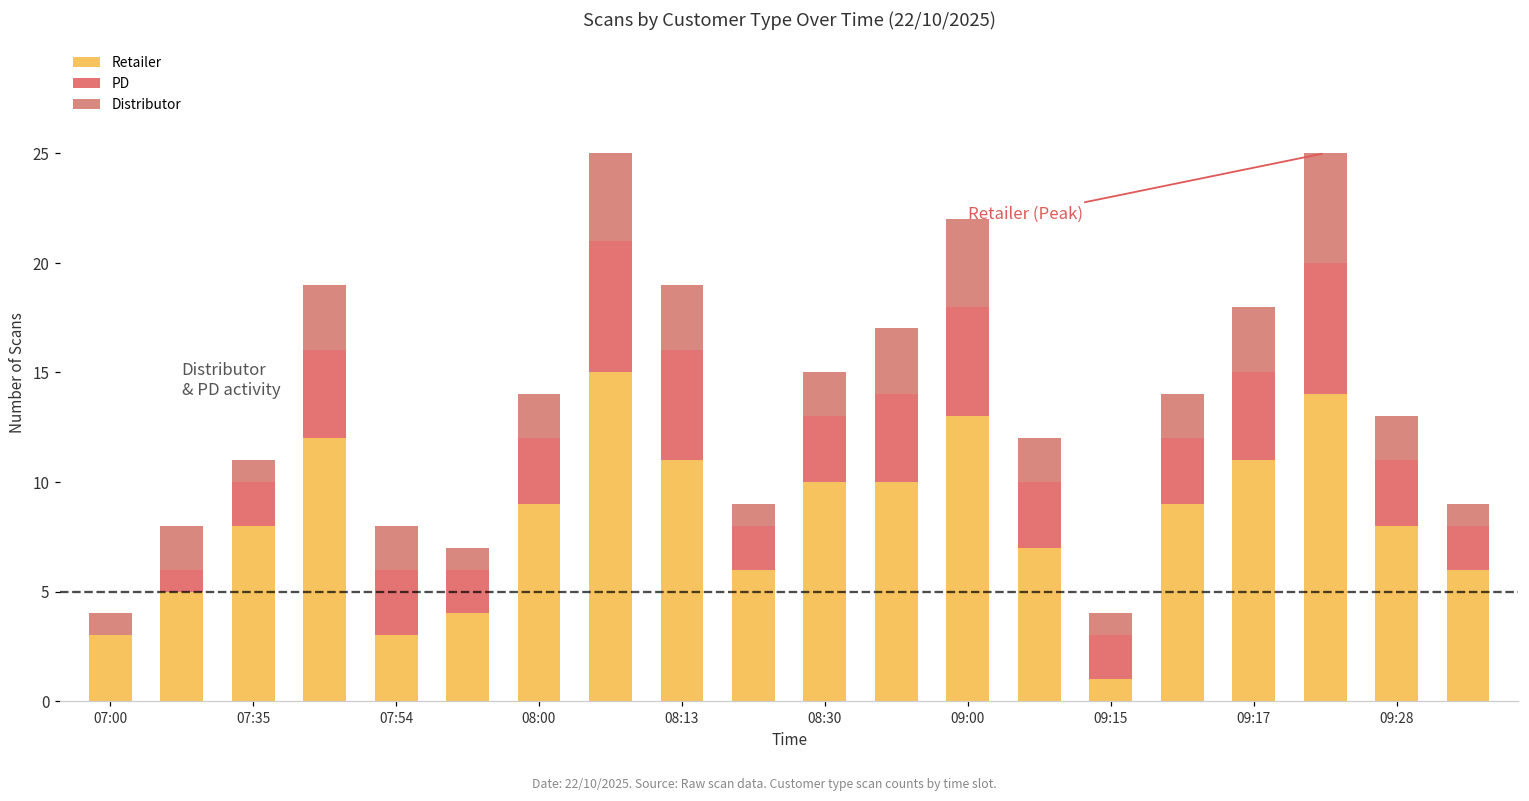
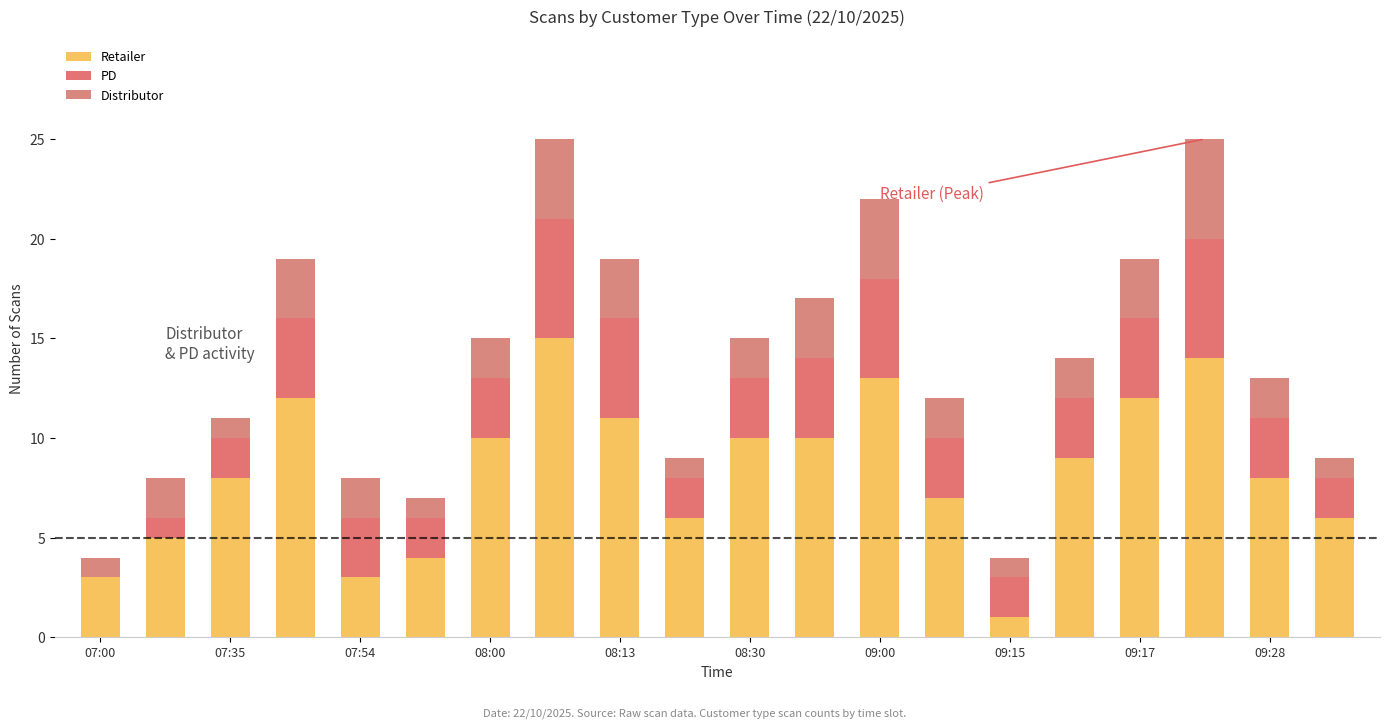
Retailer, 08:00: 9 -> 10
Retailer, 09:17: 11 -> 12
